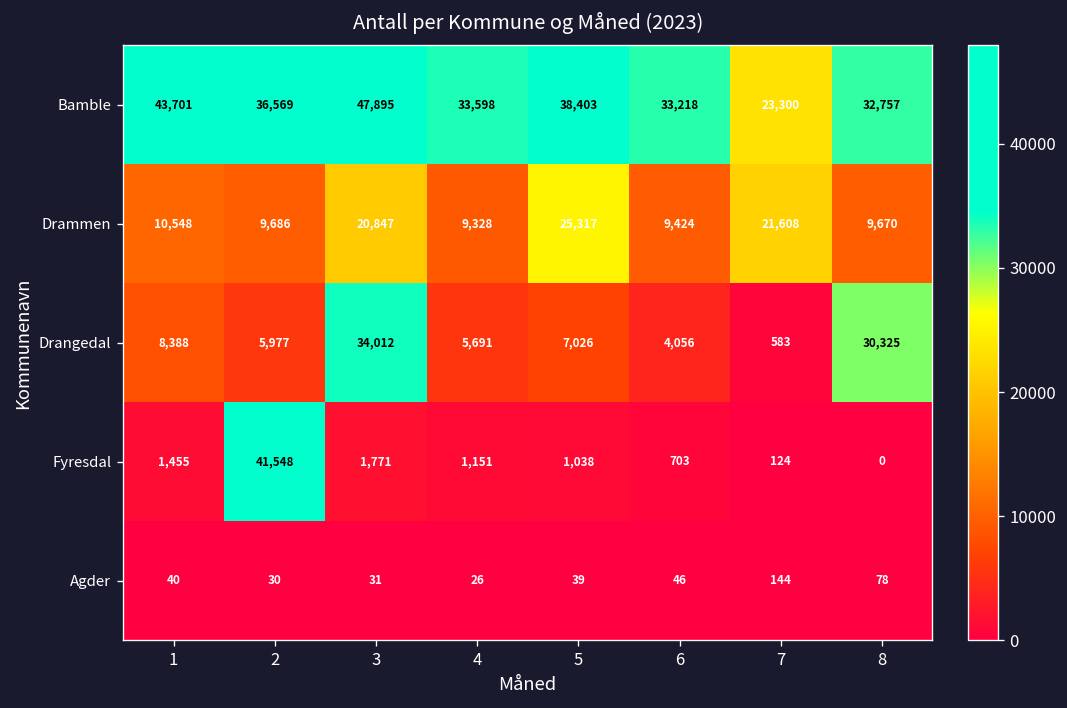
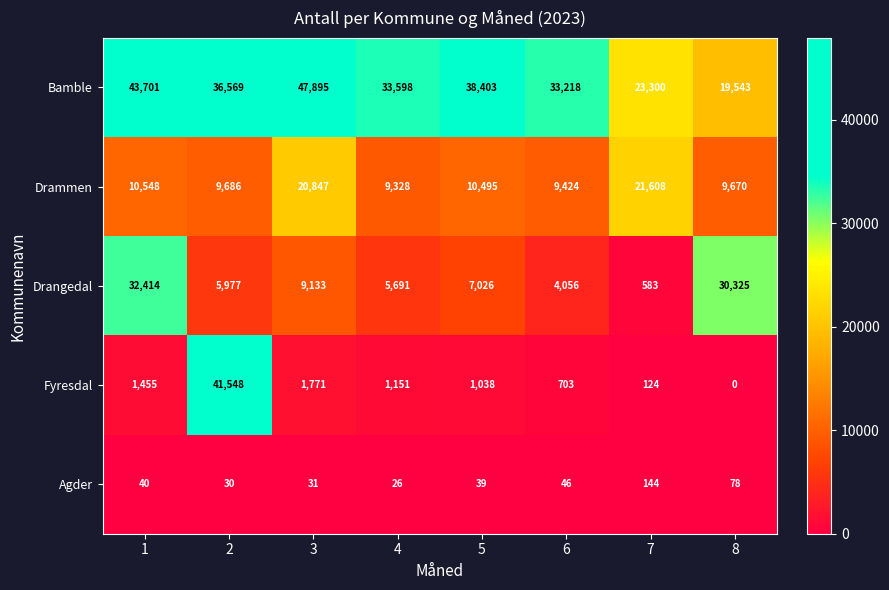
Bamble, 8: 32,757 -> 19,543
Drammen, 5: 25,317 -> 10,495
Drangedal, 1: 8,388 -> 32,414
Drangedal, 3: 34,012 -> 9,133
